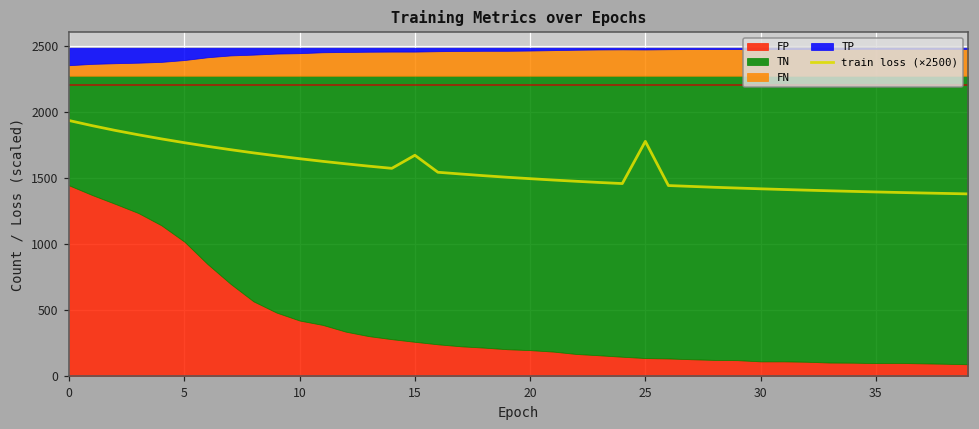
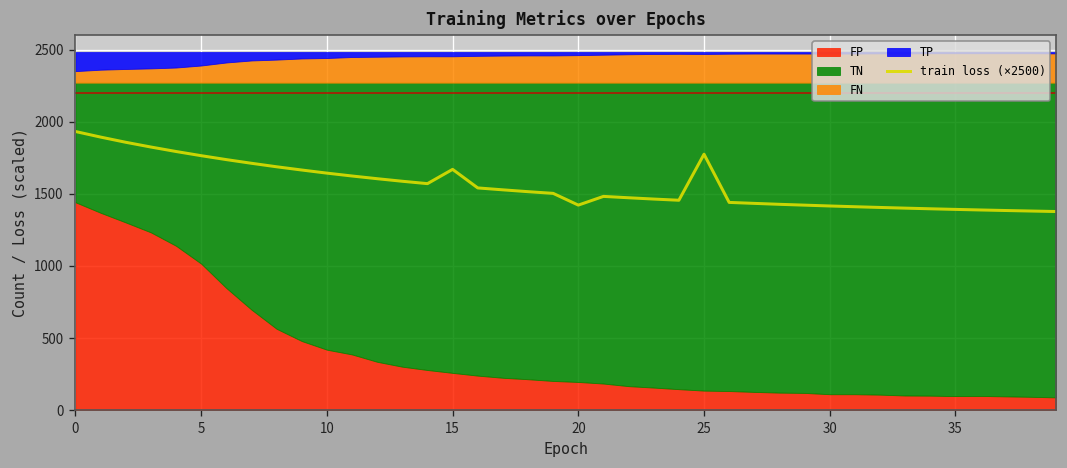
train loss (×2500), 20: 1490 -> 1420
